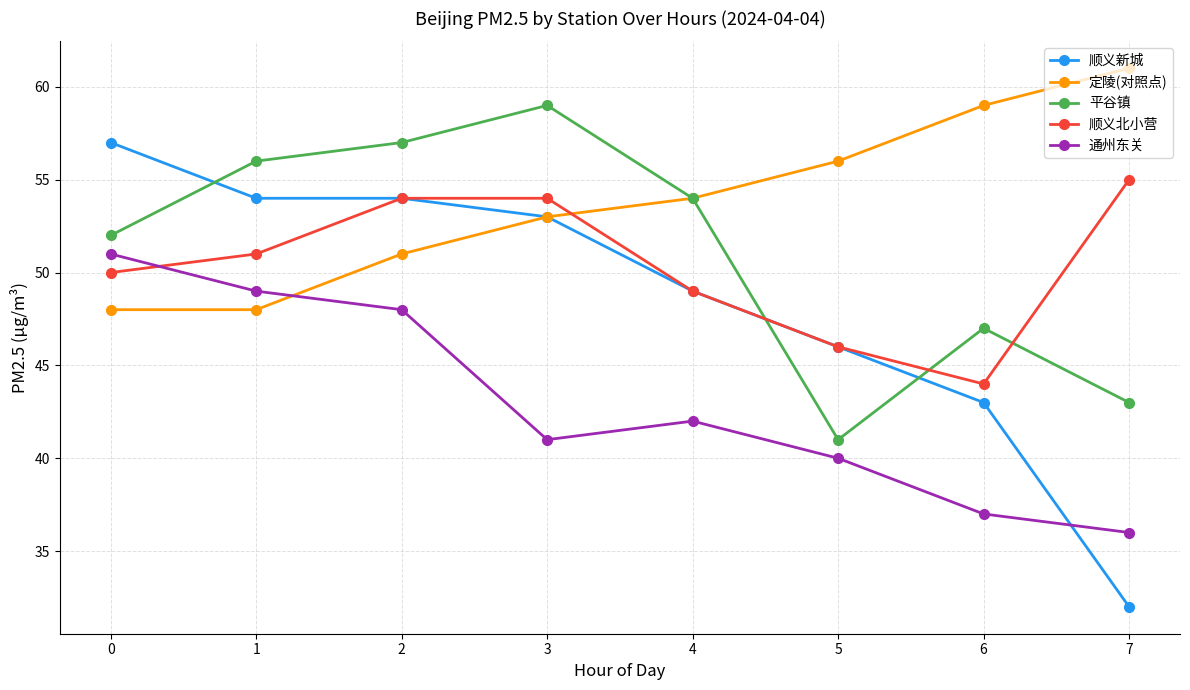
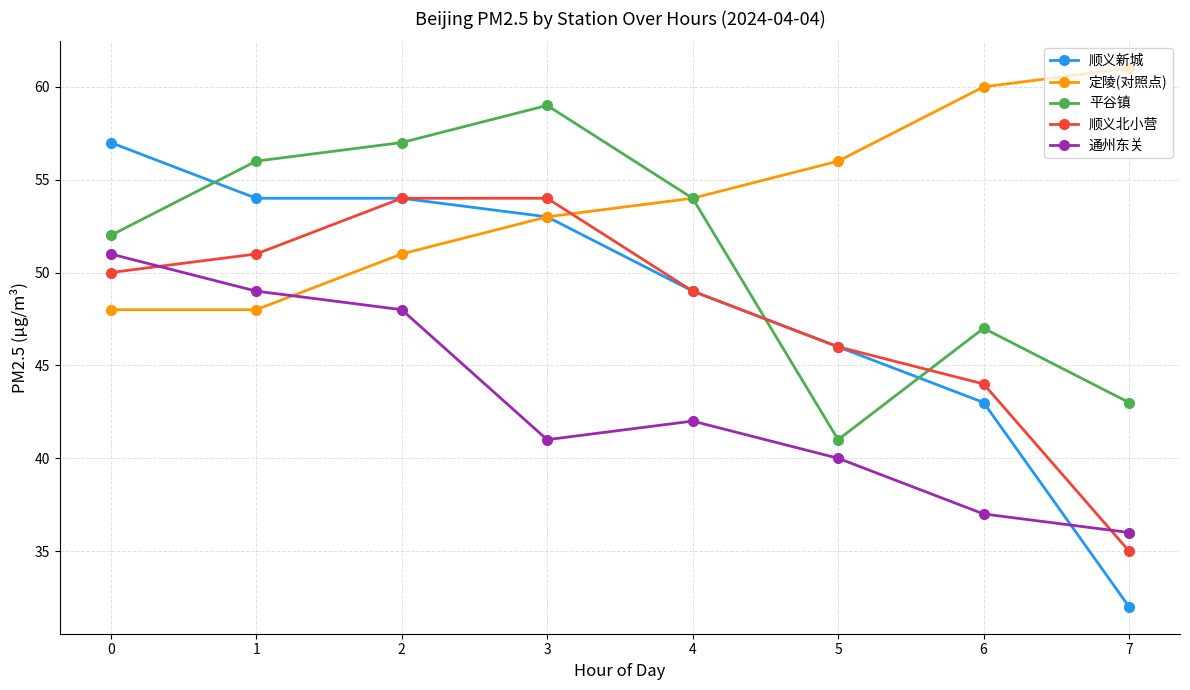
定陵(对照点), 6: 59 -> 60
顺义北小营, 7: 55 -> 35
